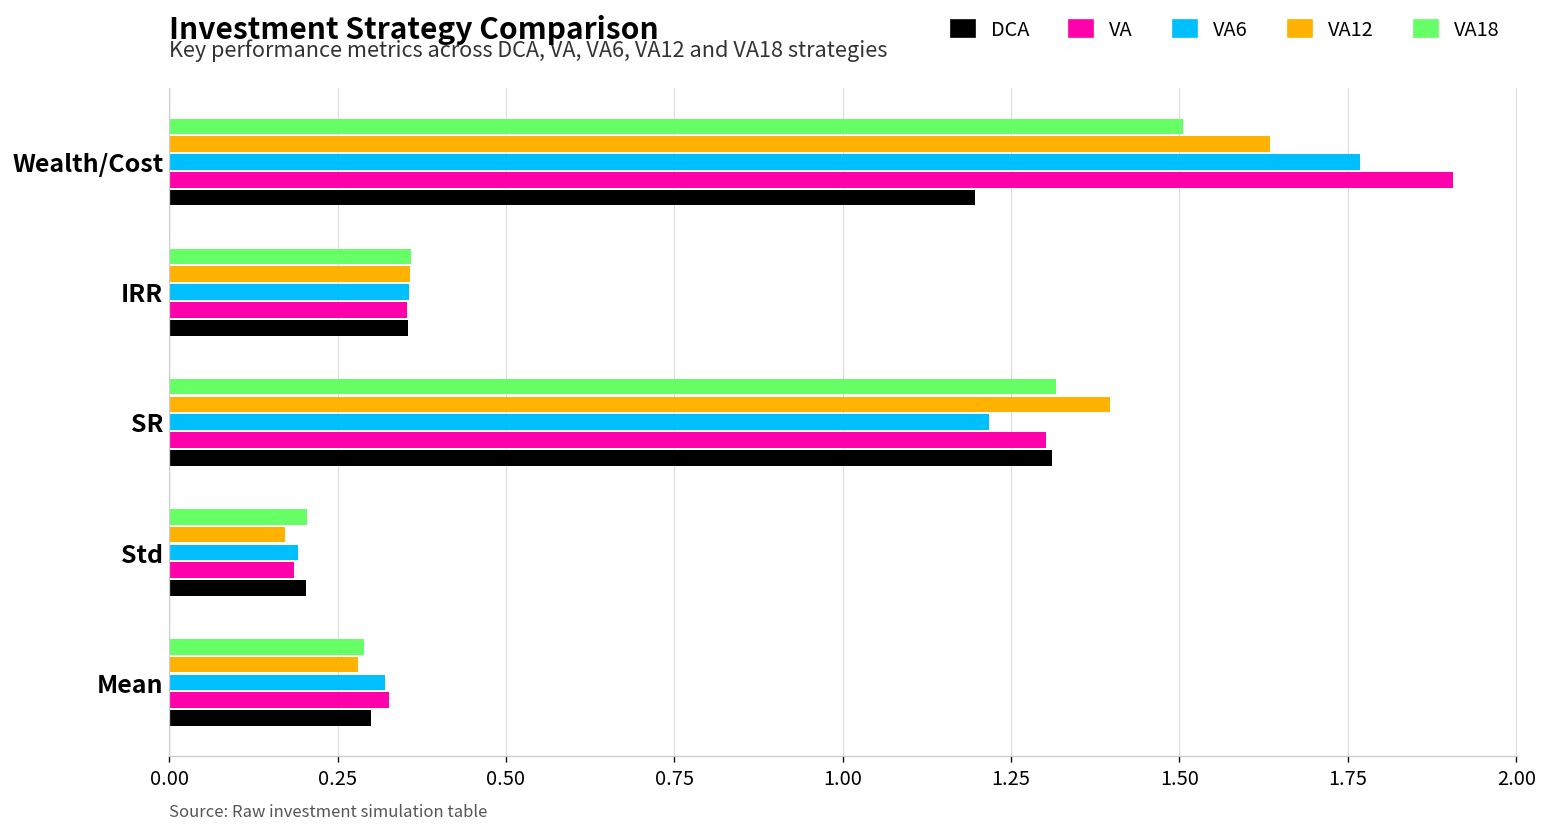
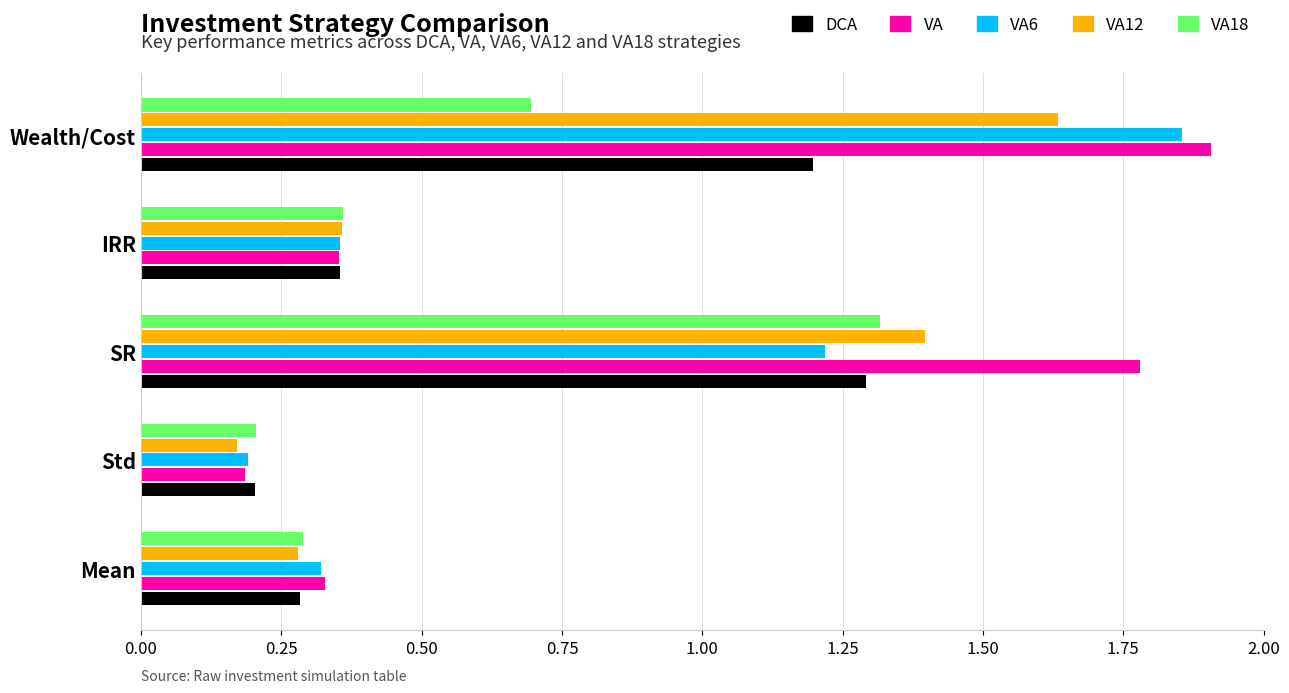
VA18, Wealth/Cost: 1.51 -> 0.69
VA6, Wealth/Cost: 1.77 -> 1.85
VA, SR: 1.30 -> 1.78
DCA, SR: 1.31 -> 1.29
DCA, Mean: 0.30 -> 0.28
